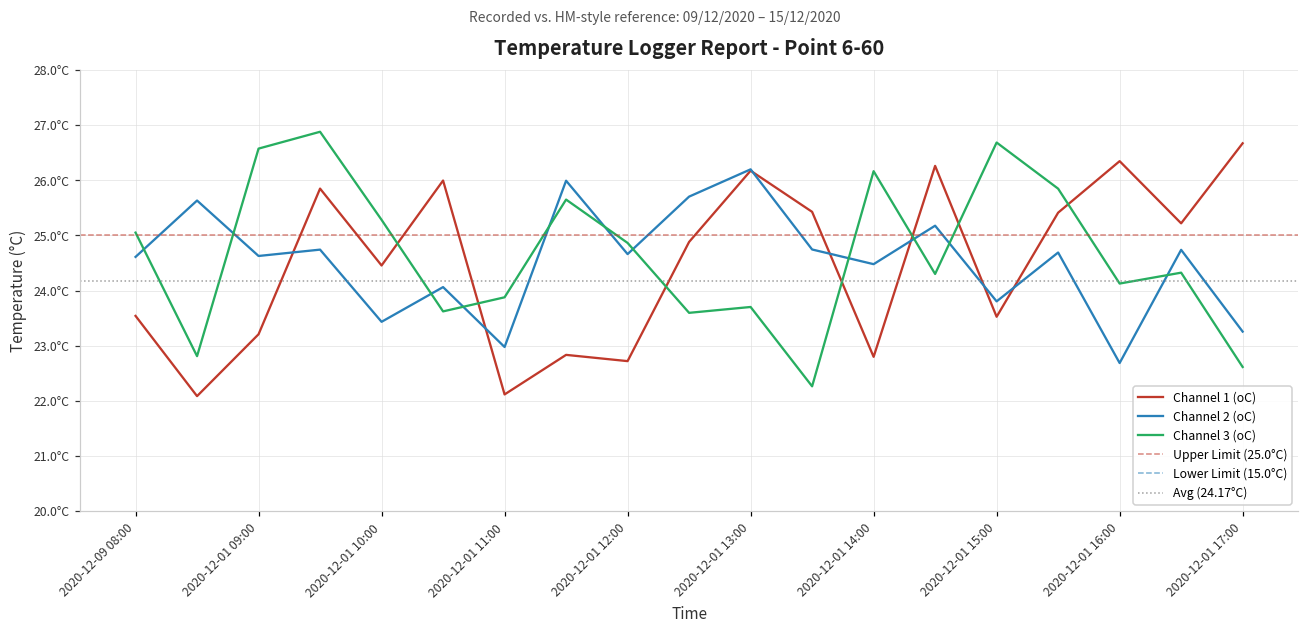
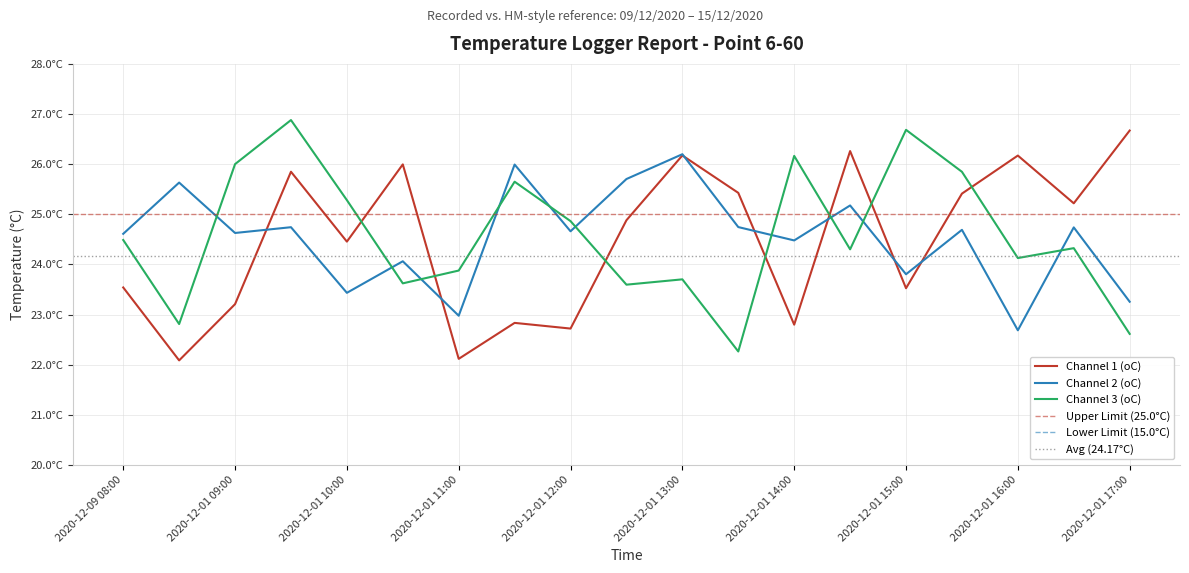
Channel 3 (oC), 2020-12-09 08:00: 25.1°C -> 24.5°C
Channel 3 (oC), 2020-12-01 09:00: 26.6°C -> 26.0°C
Channel 1 (oC), 2020-12-01 16:00: 26.3°C -> 26.2°C
